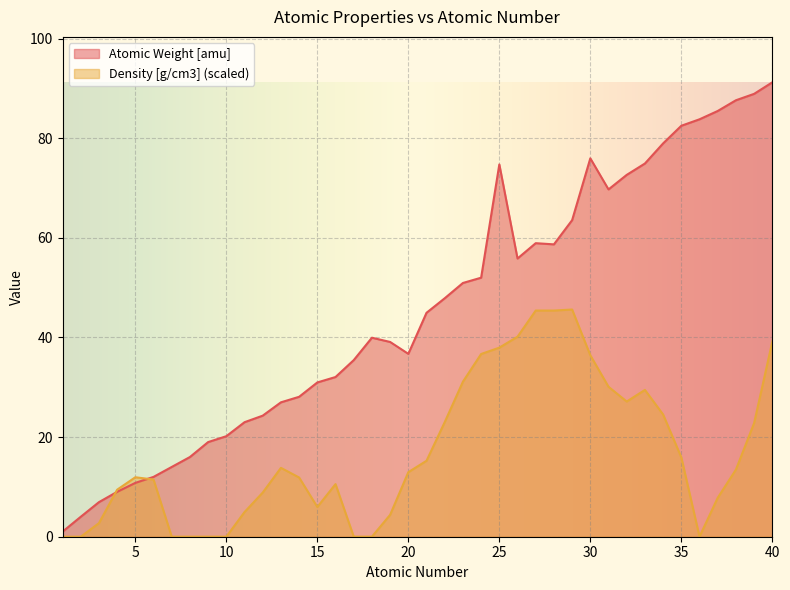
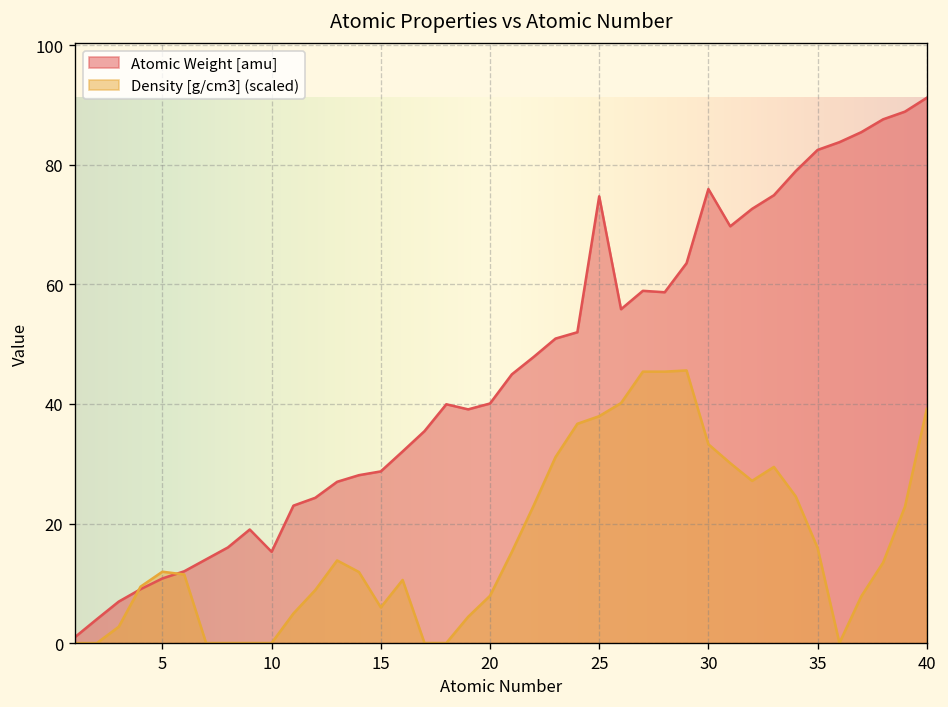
Atomic Weight [amu], 10: 20 -> 15
Atomic Weight [amu], 15: 31 -> 29
Atomic Weight [amu], 20: 37 -> 40
Density [g/cm3] (scaled), 20: 13 -> 8
Density [g/cm3] (scaled), 30: 36 -> 33
